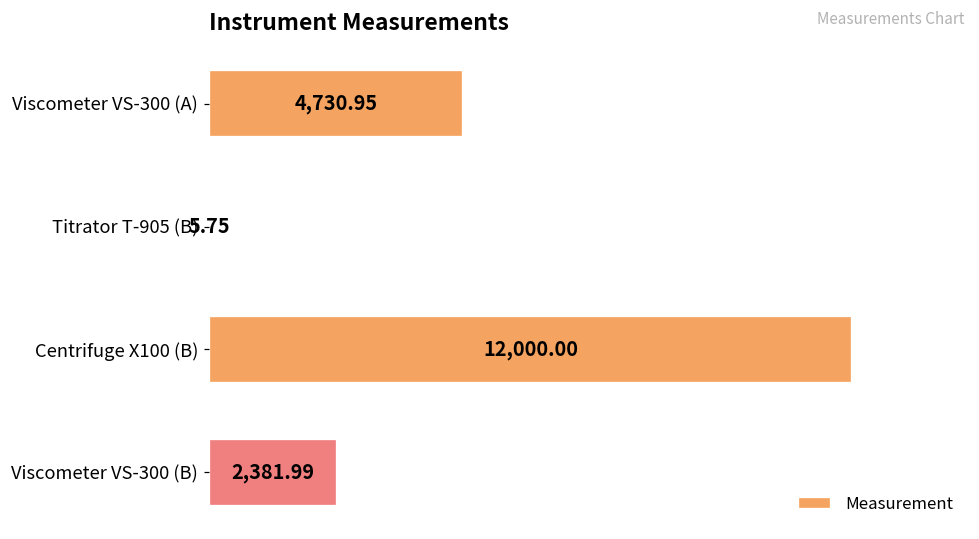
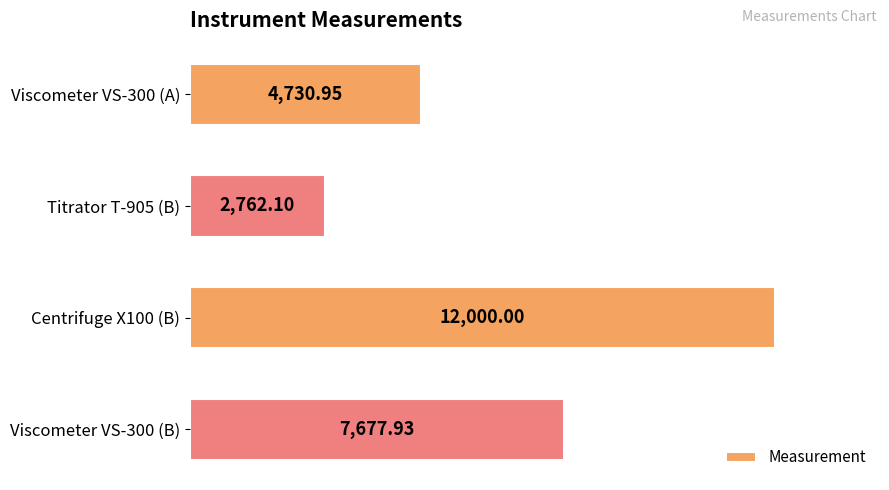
Titrator T-905 (B): 5.75 -> 2,762.10
Viscometer VS-300 (B): 2,381.99 -> 7,677.93
